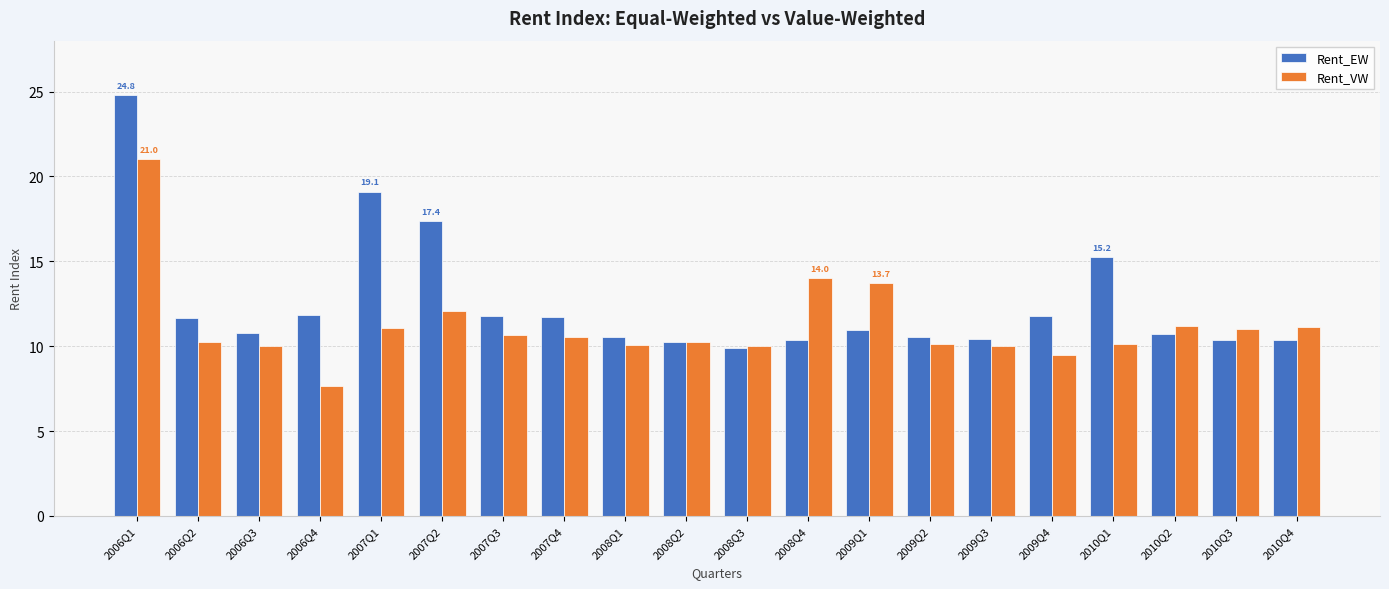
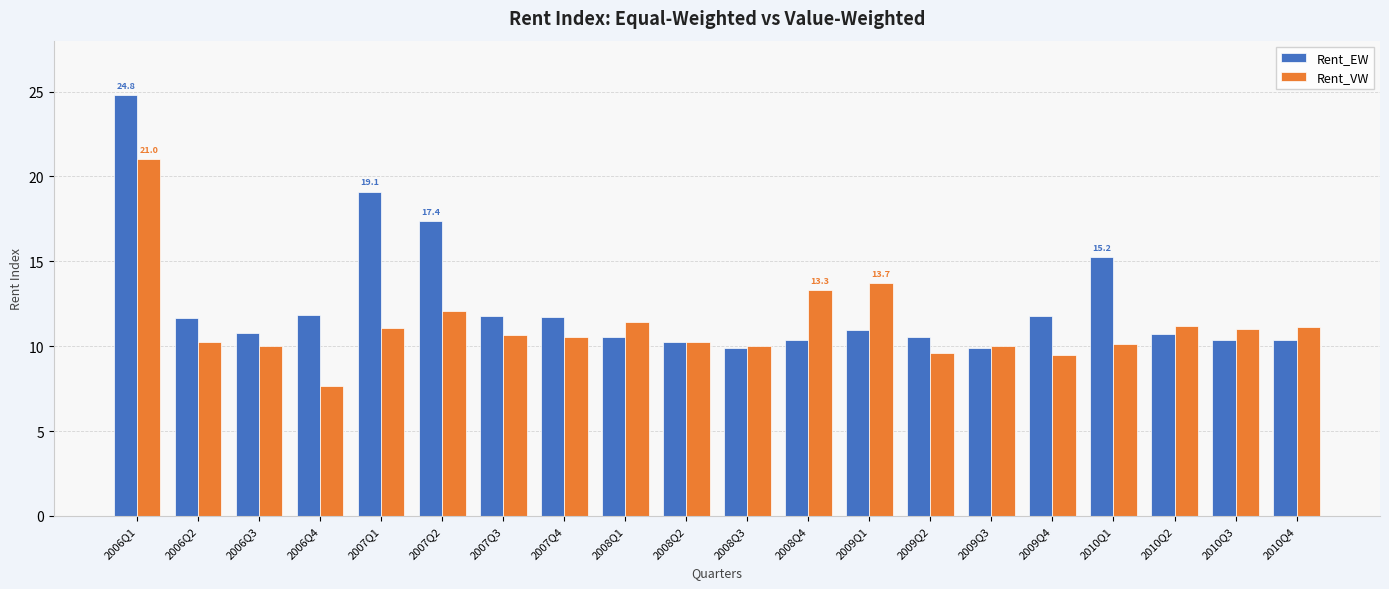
Rent_VW, 2008Q1: 10.1 -> 11.4
Rent_VW, 2008Q4: 14.0 -> 13.3
Rent_VW, 2009Q2: 10.1 -> 9.6
Rent_EW, 2009Q3: 10.4 -> 9.9
